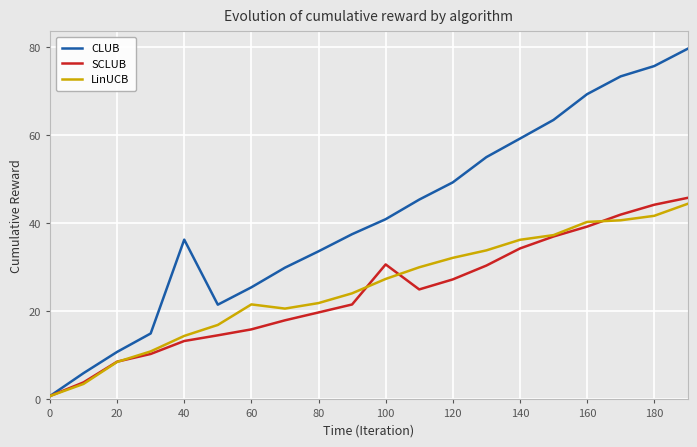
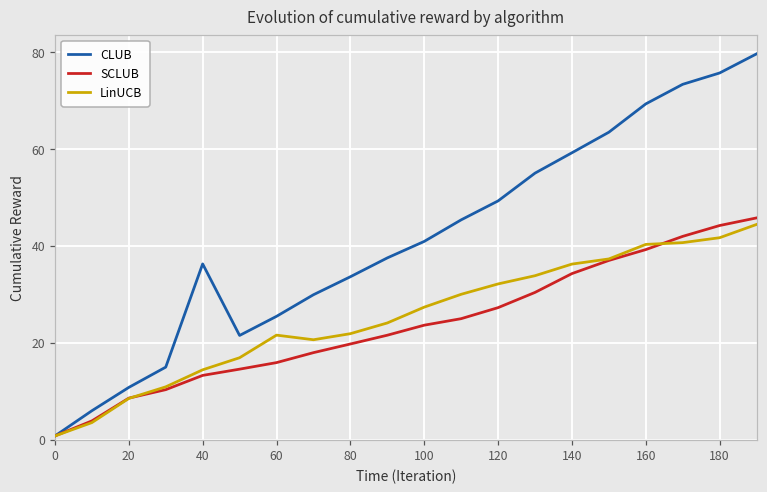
SCLUB, 100: 31 -> 24
